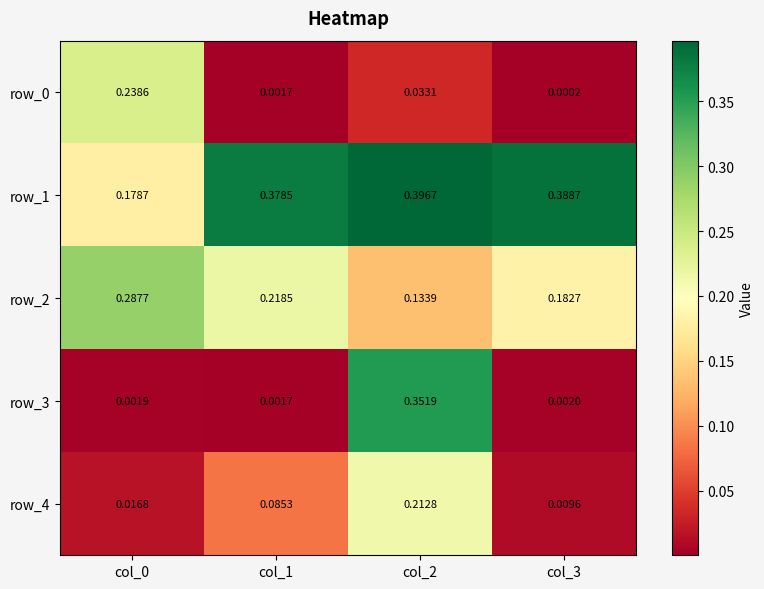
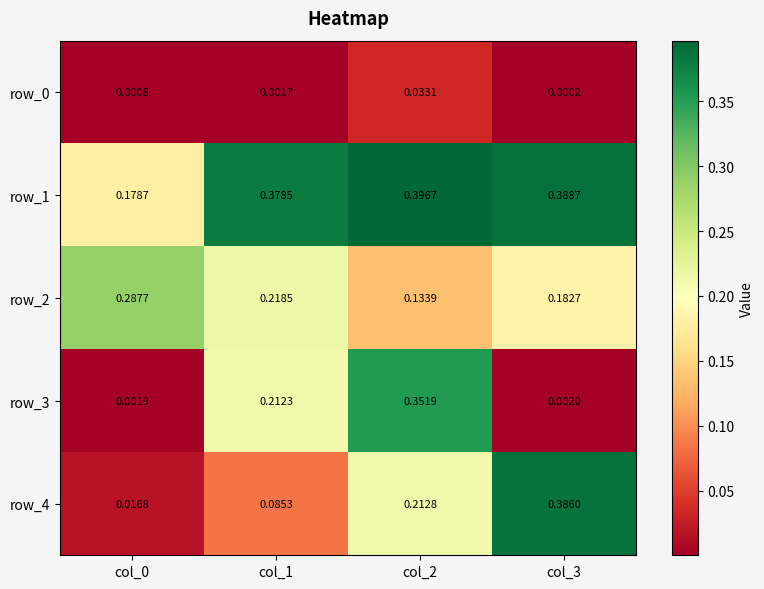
row_0, col_0: 0.2386 -> 0.0008
row_3, col_1: 0.0017 -> 0.2123
row_4, col_3: 0.0096 -> 0.3860
